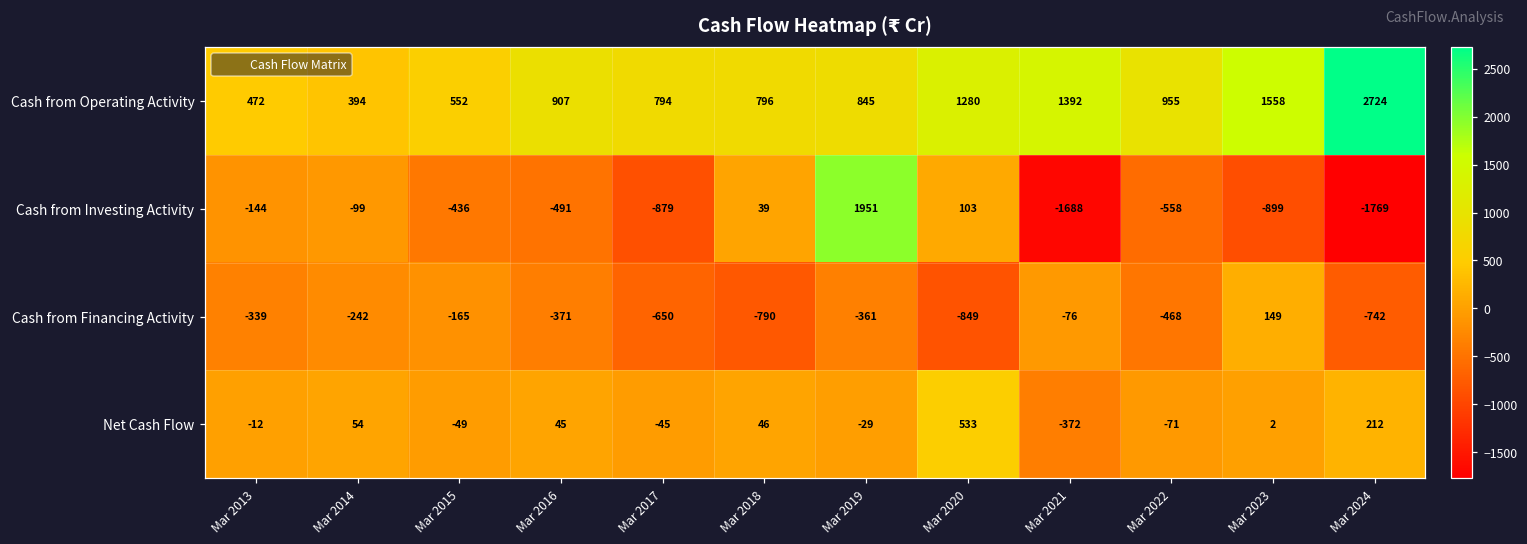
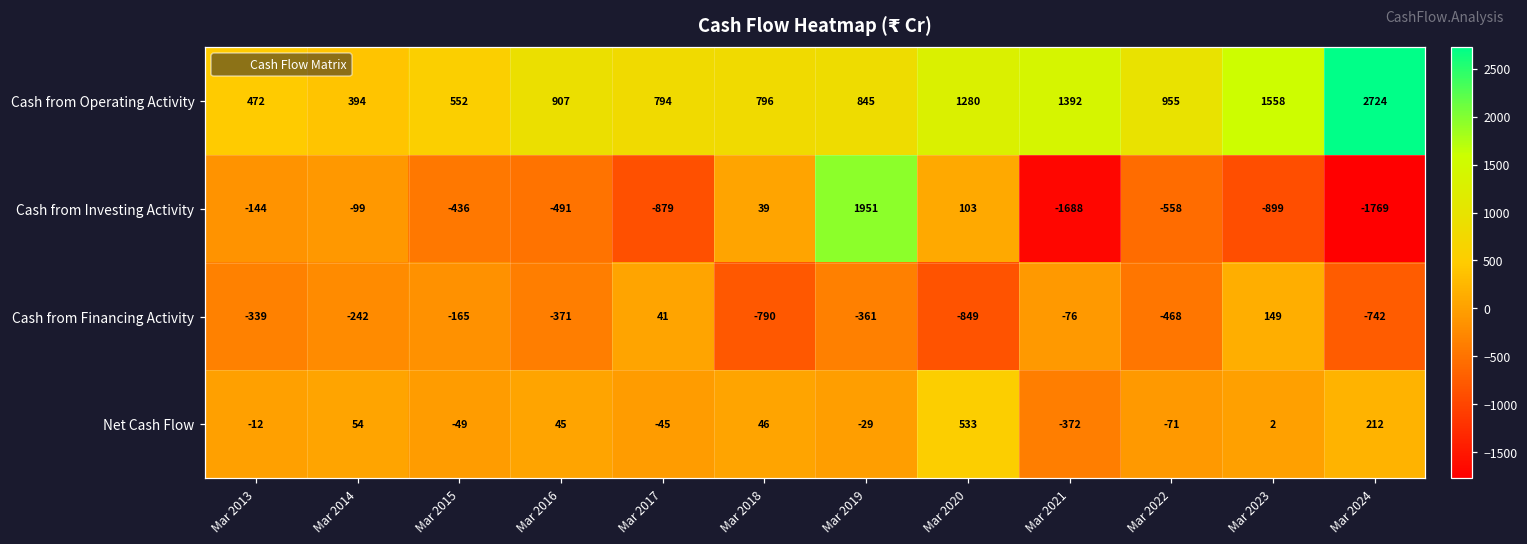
Cash from Financing Activity, Mar 2017: -650 -> 41
